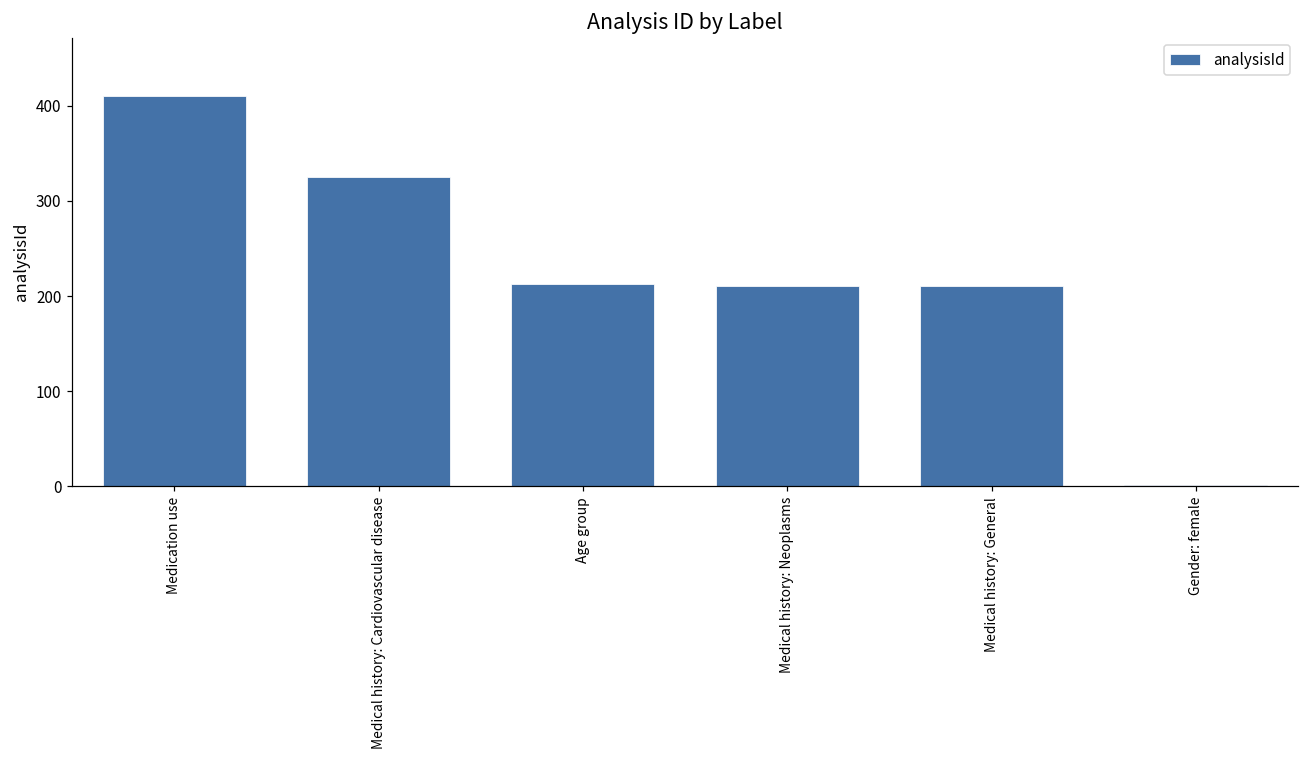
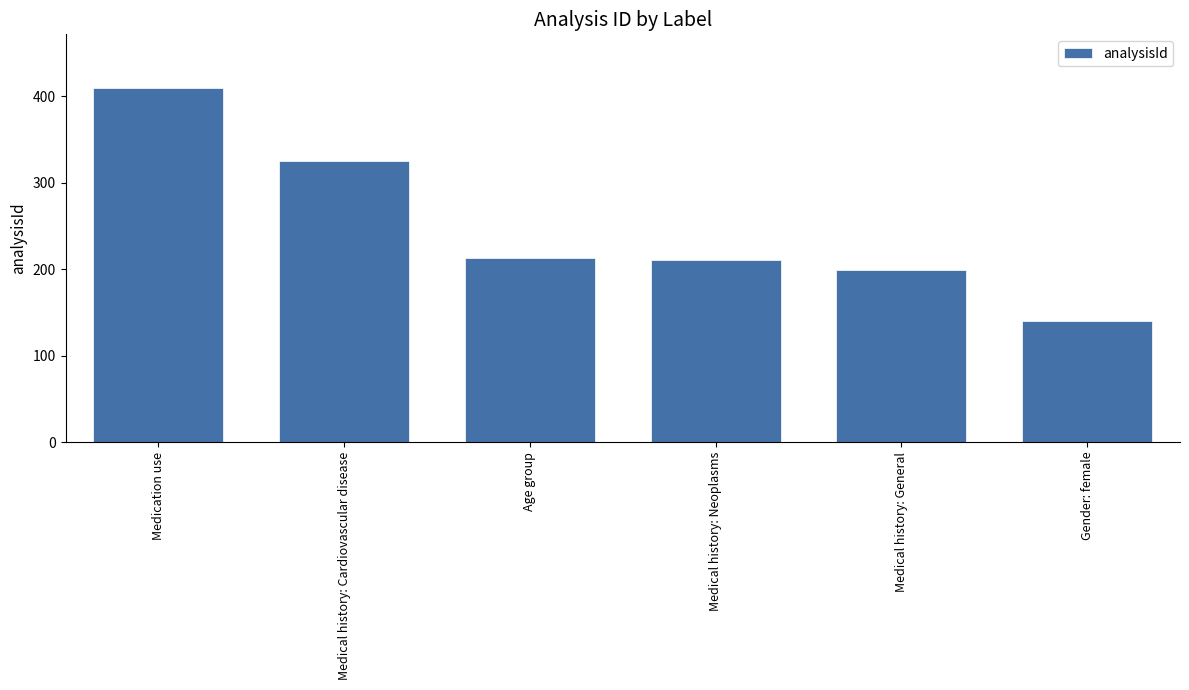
Medical history: General: 210 -> 200
Gender: female: 0 -> 140
